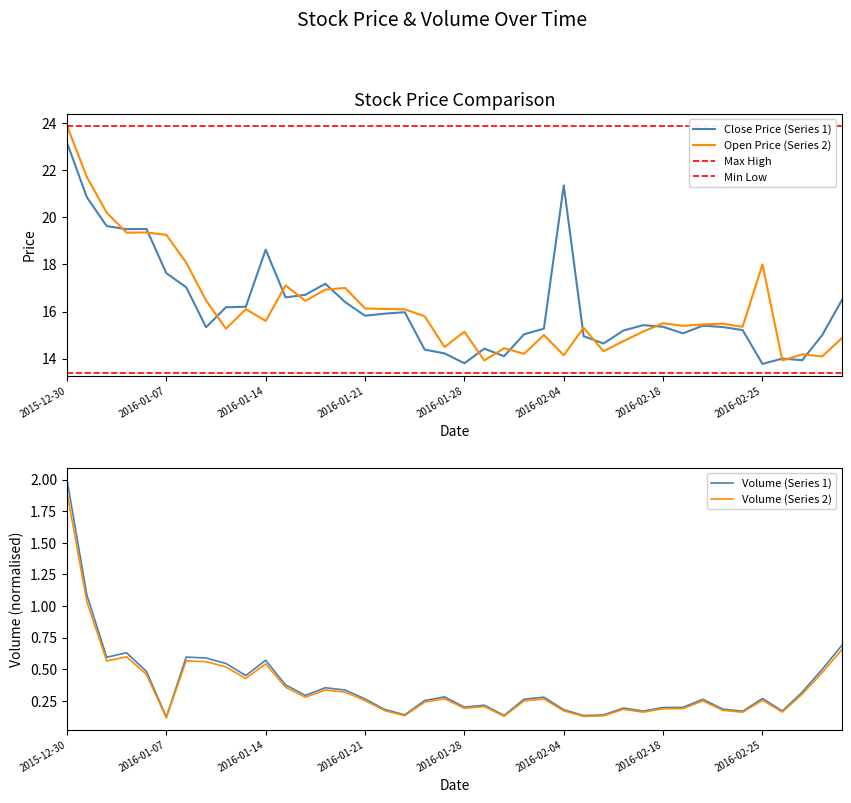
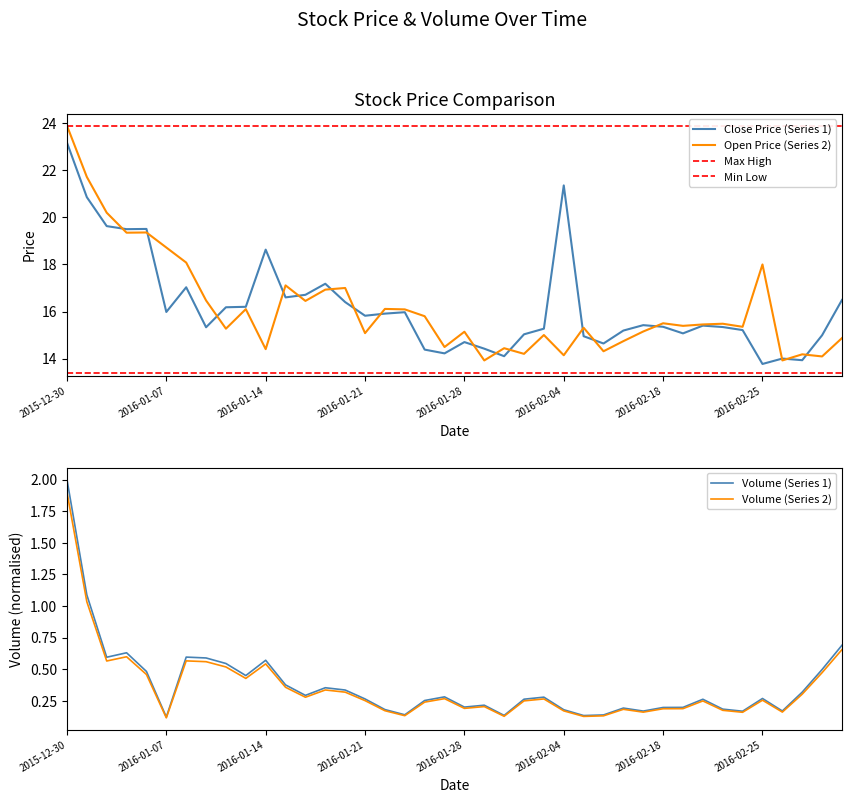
Stock Price Comparison, Close Price (Series 1), 2016-01-07: 17.6 -> 16.0
Stock Price Comparison, Open Price (Series 2), 2016-01-07: 19.3 -> 18.7
Stock Price Comparison, Open Price (Series 2), 2016-01-14: 15.6 -> 14.4
Stock Price Comparison, Open Price (Series 2), 2016-01-21: 16.1 -> 15.1
Stock Price Comparison, Close Price (Series 1), 2016-01-28: 13.8 -> 14.7
